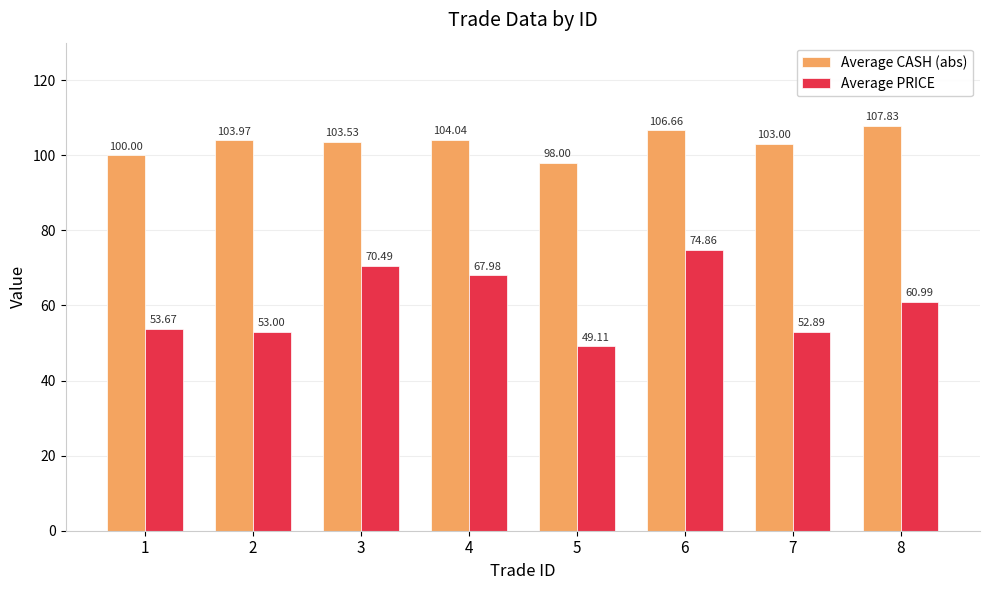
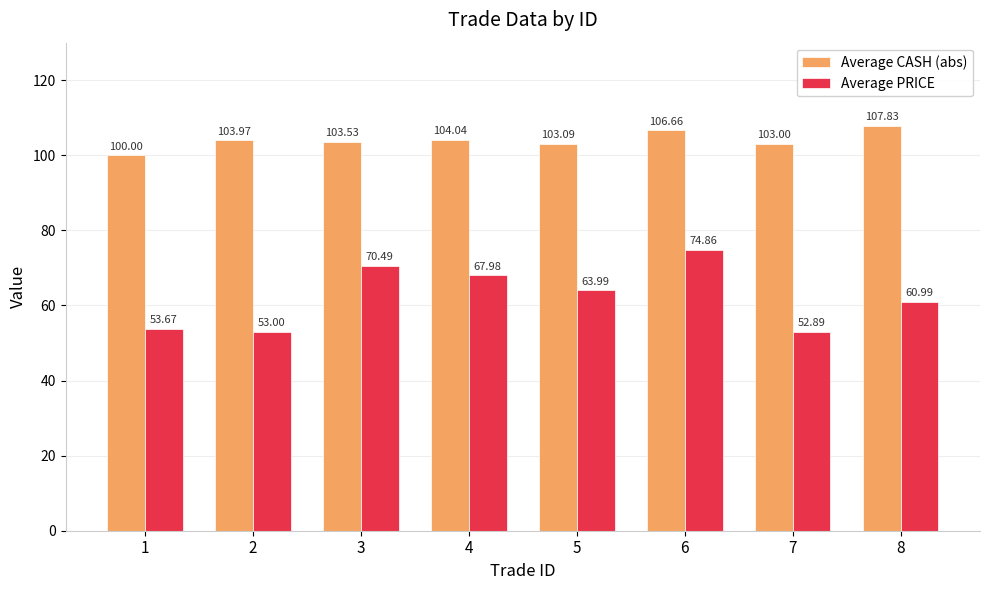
Average CASH (abs), 5: 98.00 -> 103.09
Average PRICE, 5: 49.11 -> 63.99
